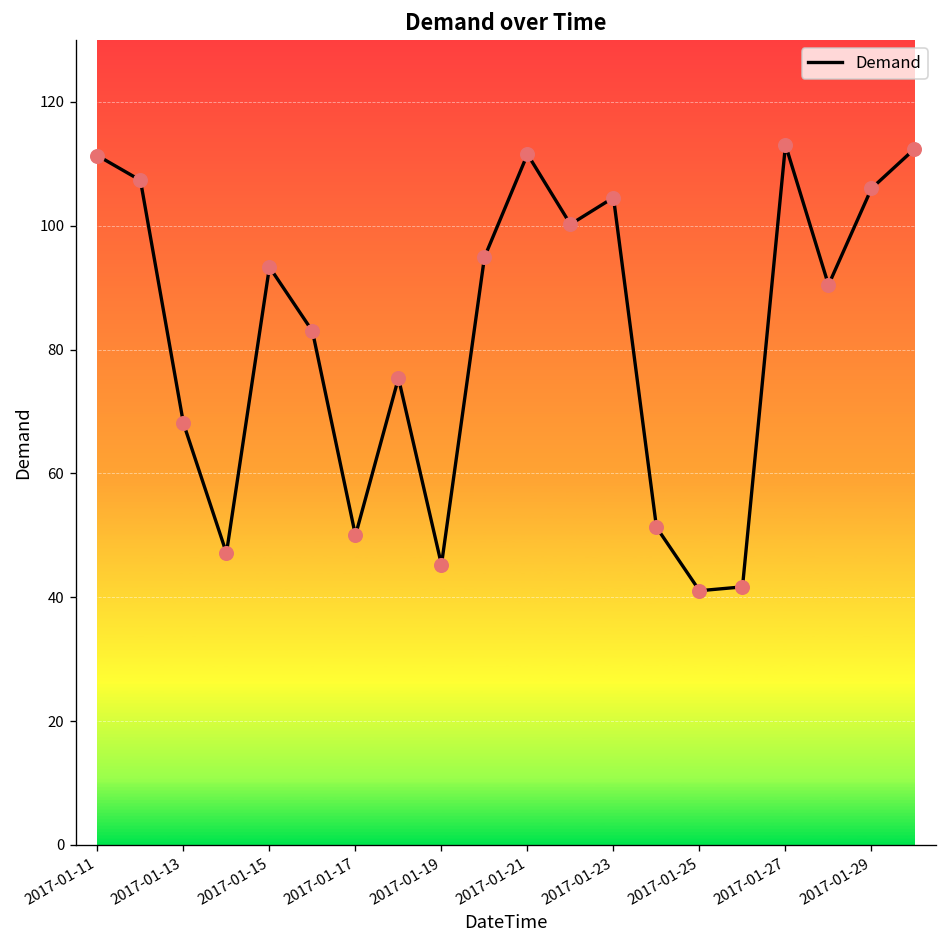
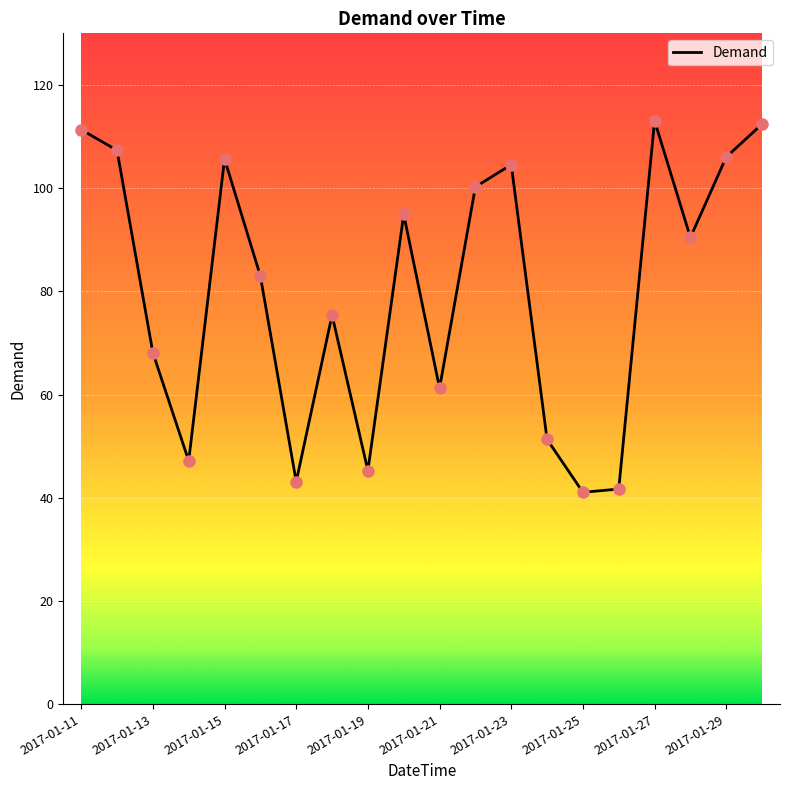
2017-01-15: 93 -> 106
2017-01-17: 50 -> 43
2017-01-21: 112 -> 61
